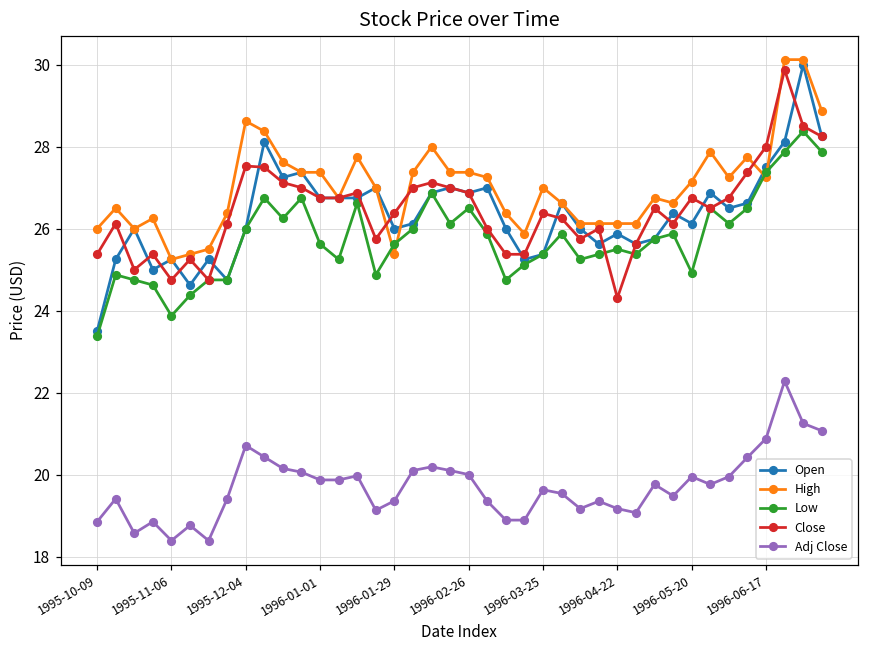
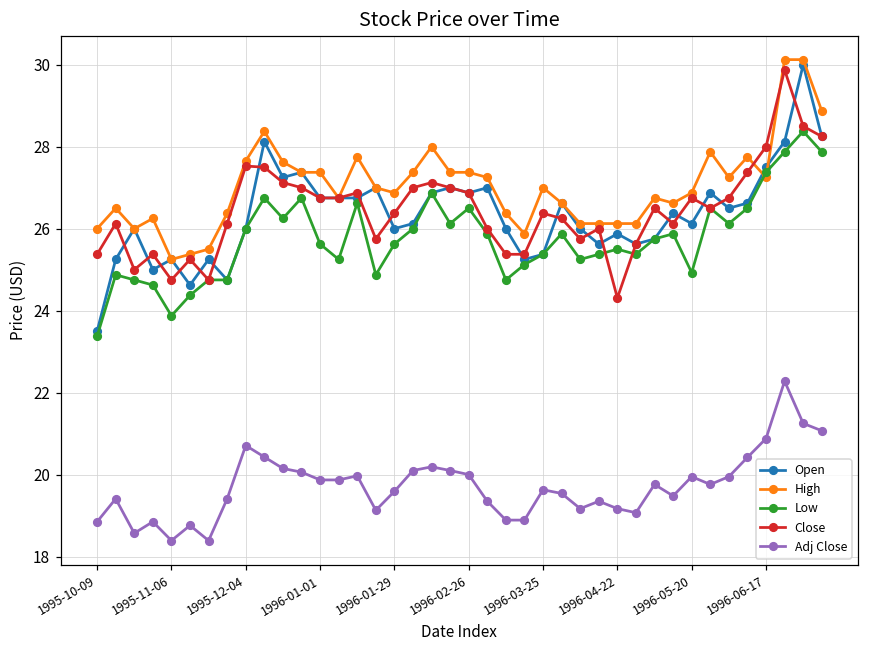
High, 1995-12-04: 28.6 -> 27.7
High, 1996-01-29: 25.4 -> 26.9
Adj Close, 1996-01-29: 19.4 -> 19.6
High, 1996-05-20: 27.1 -> 26.9
